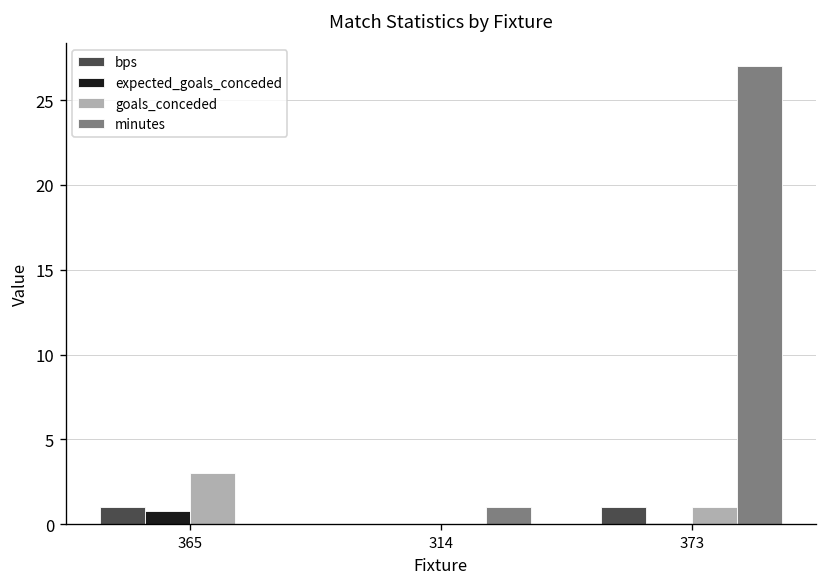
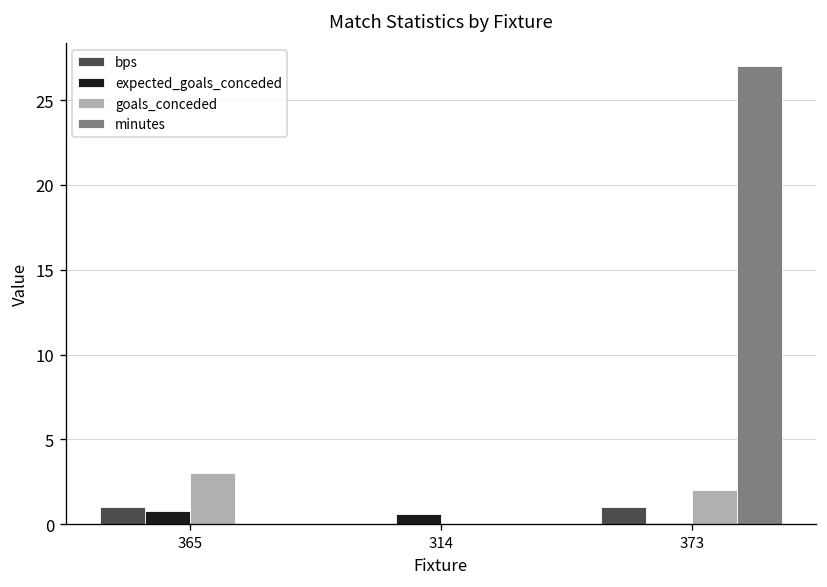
expected_goals_conceded, 314: 0.0 -> 0.6
minutes, 314: 1 -> 0
goals_conceded, 373: 1 -> 2
